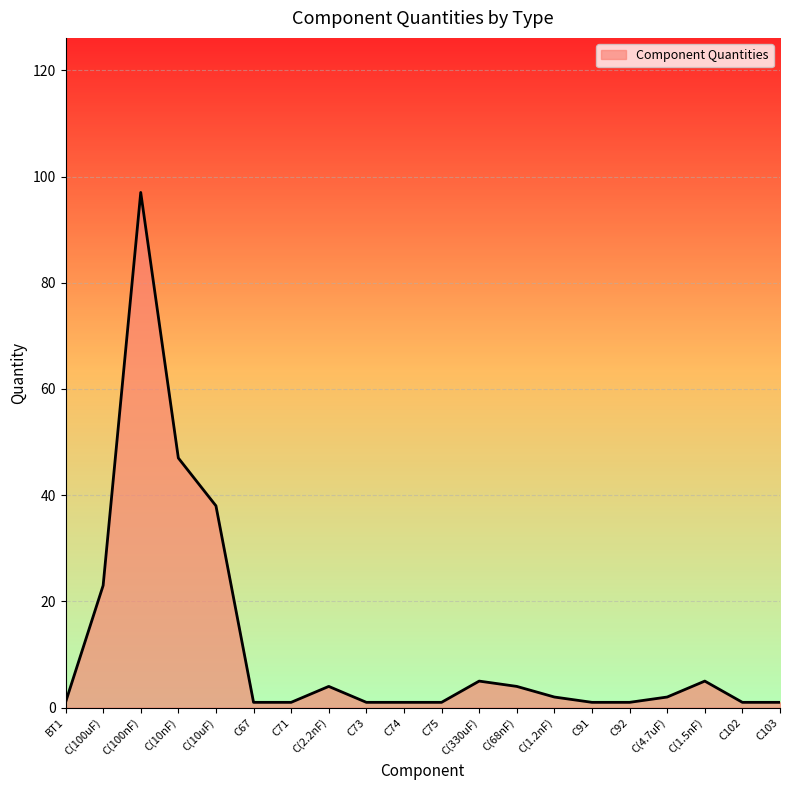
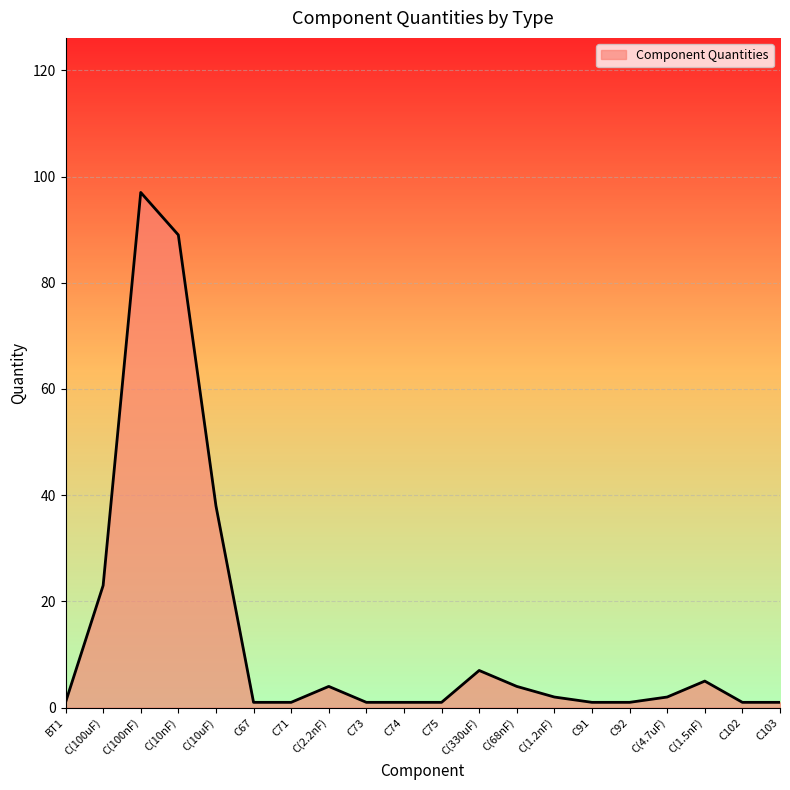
C(10nF): 47 -> 89
C(330uF): 5 -> 7
